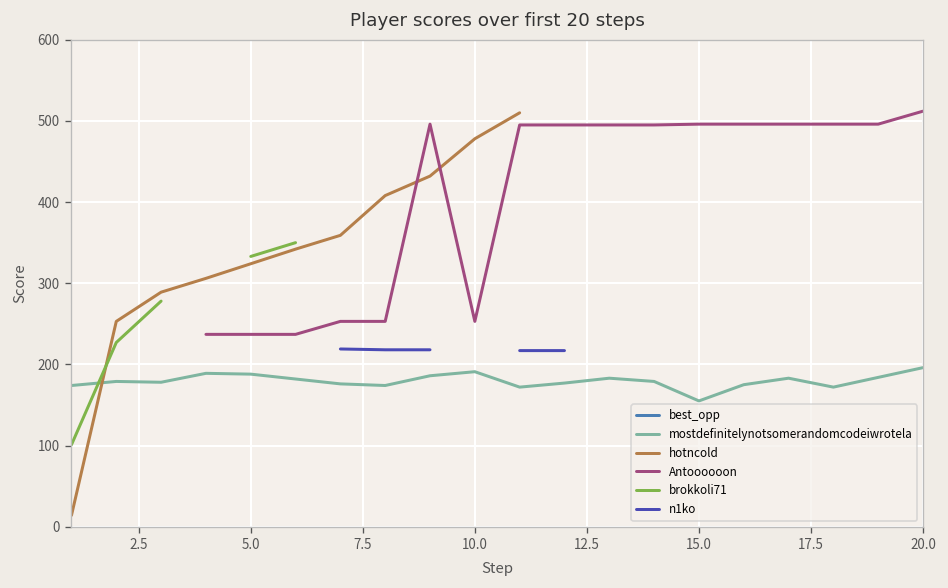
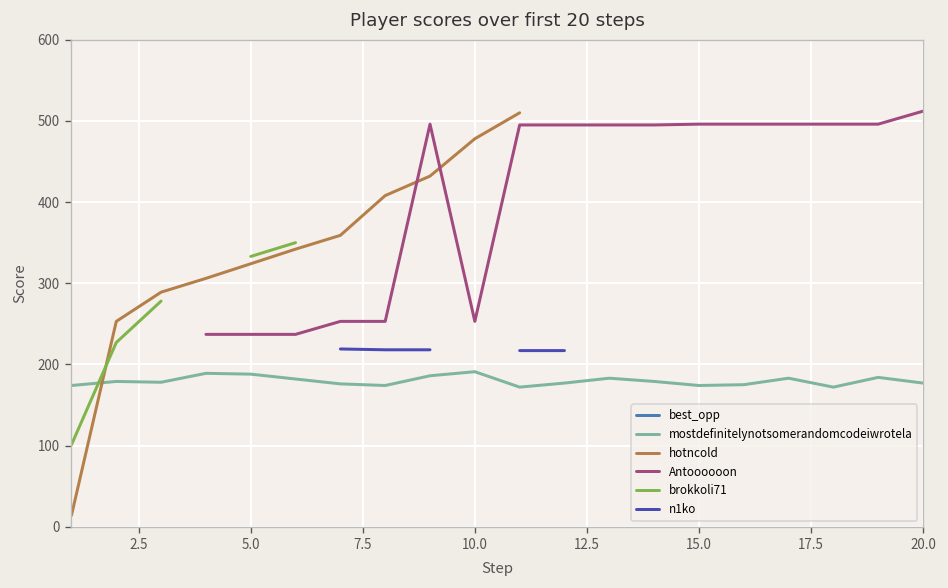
mostdefinitelynotsomerandomcodeiwrotela, 15.0: 160 -> 170
mostdefinitelynotsomerandomcodeiwrotela, 20.0: 200 -> 180
